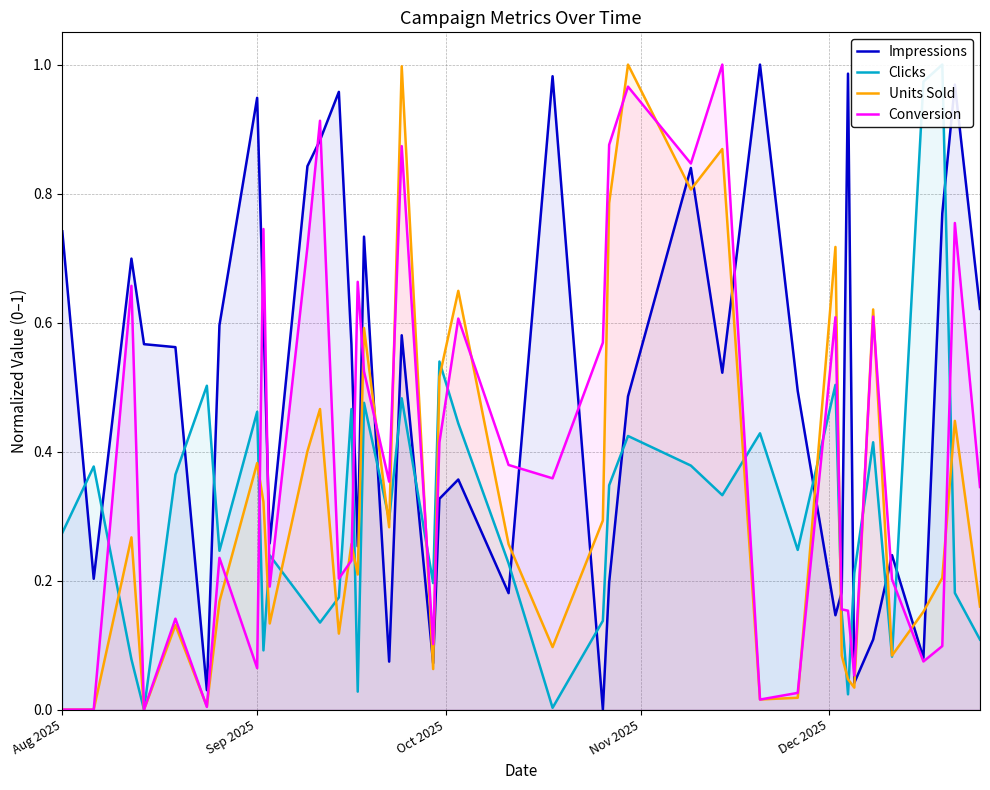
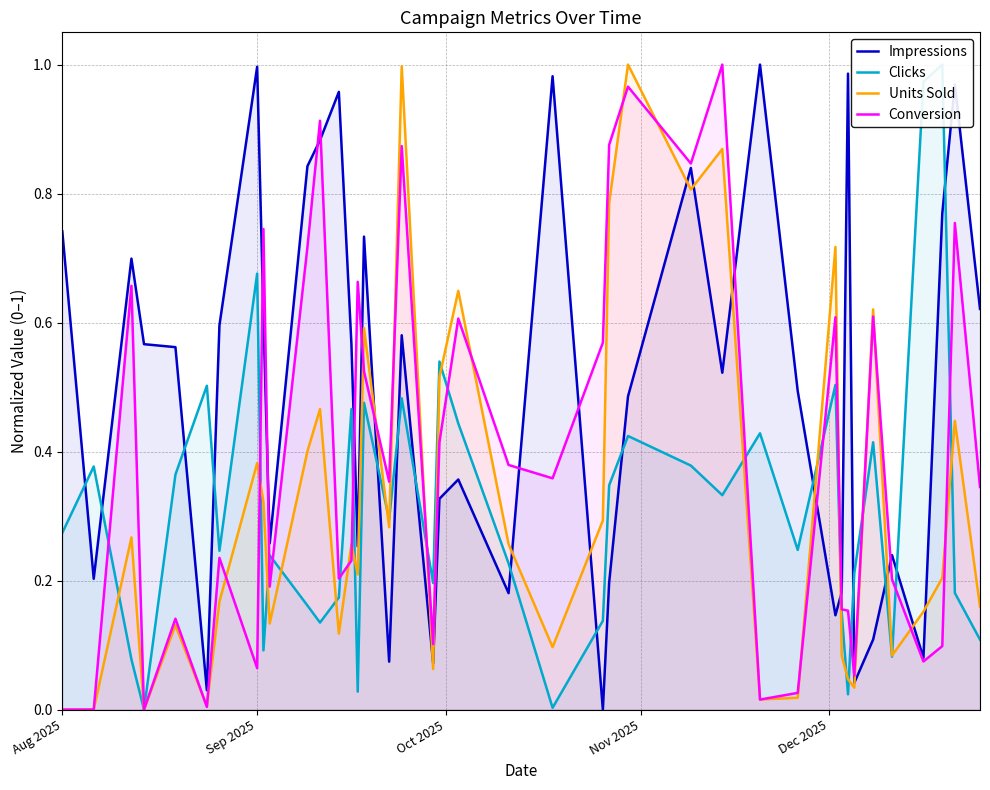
Impressions, Sep 2025: 0.95 -> 1.00
Clicks, Sep 2025: 0.46 -> 0.68
